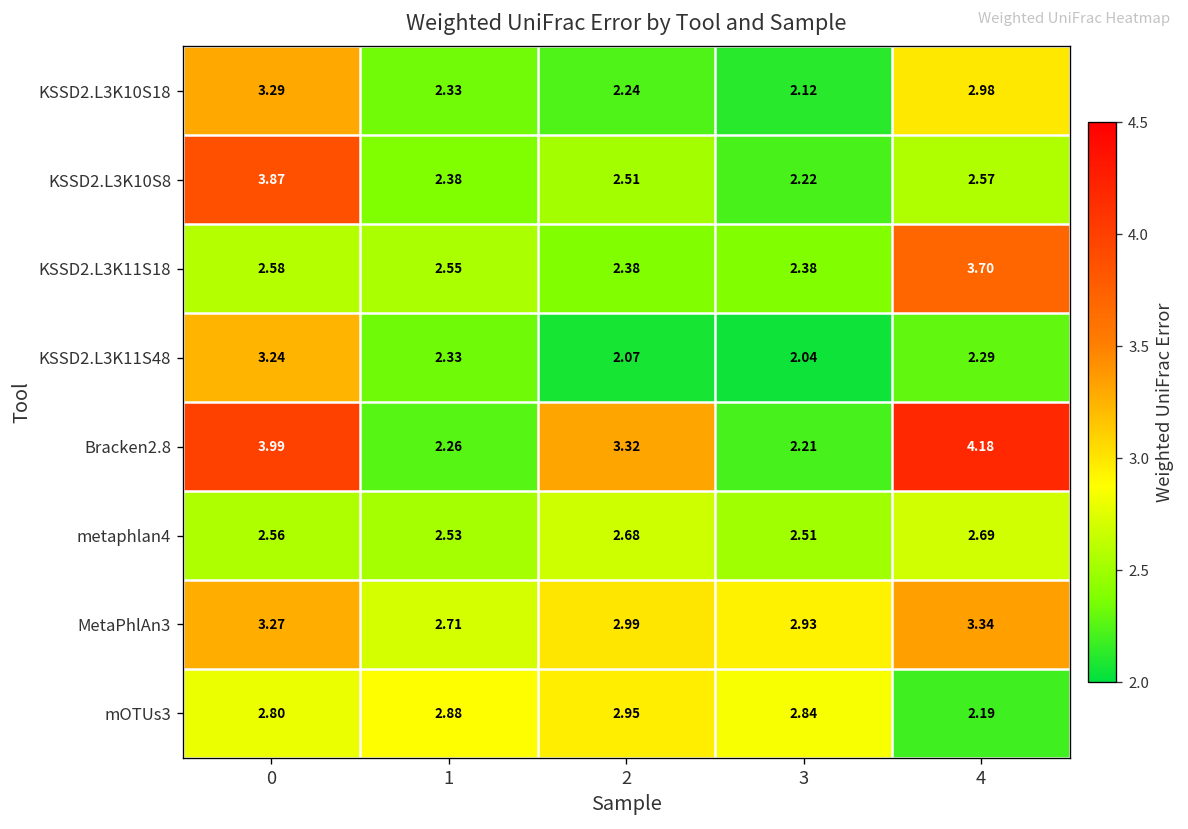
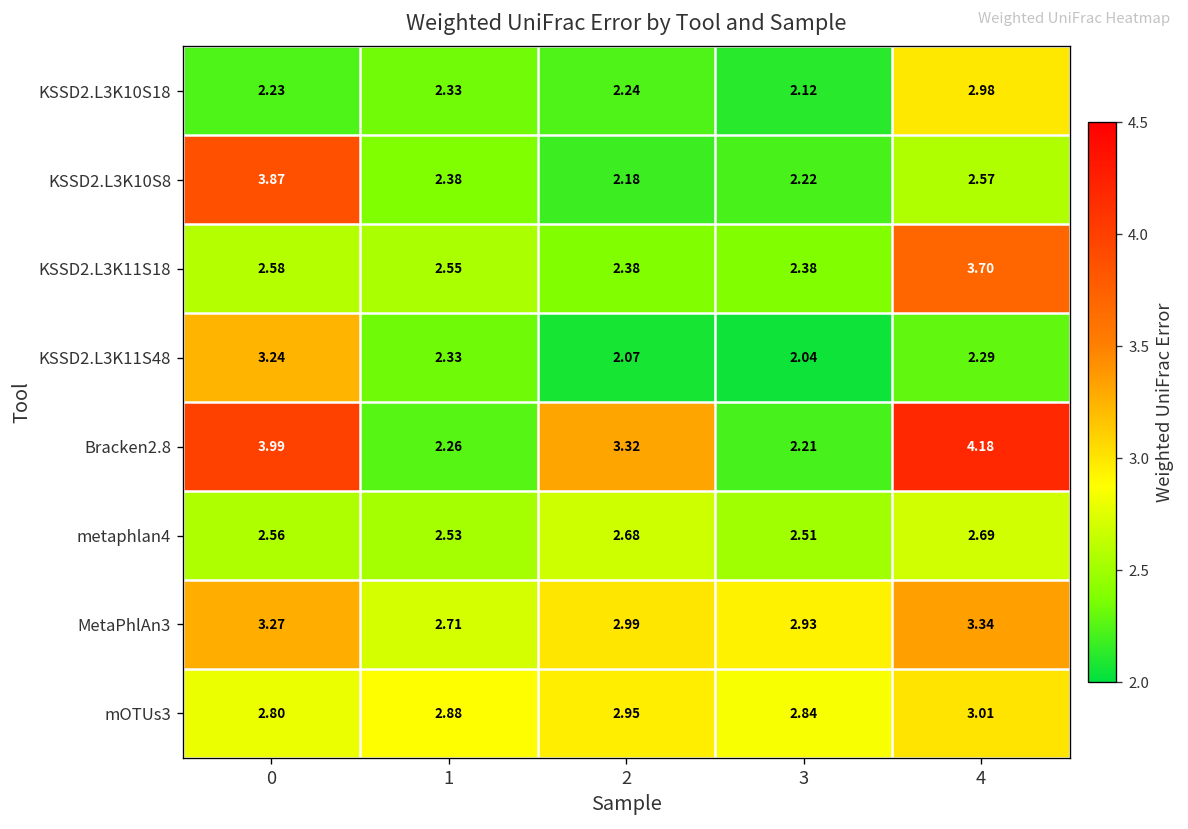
KSSD2.L3K10S18, 0: 3.29 -> 2.23
KSSD2.L3K10S8, 2: 2.51 -> 2.18
mOTUs3, 4: 2.19 -> 3.01
